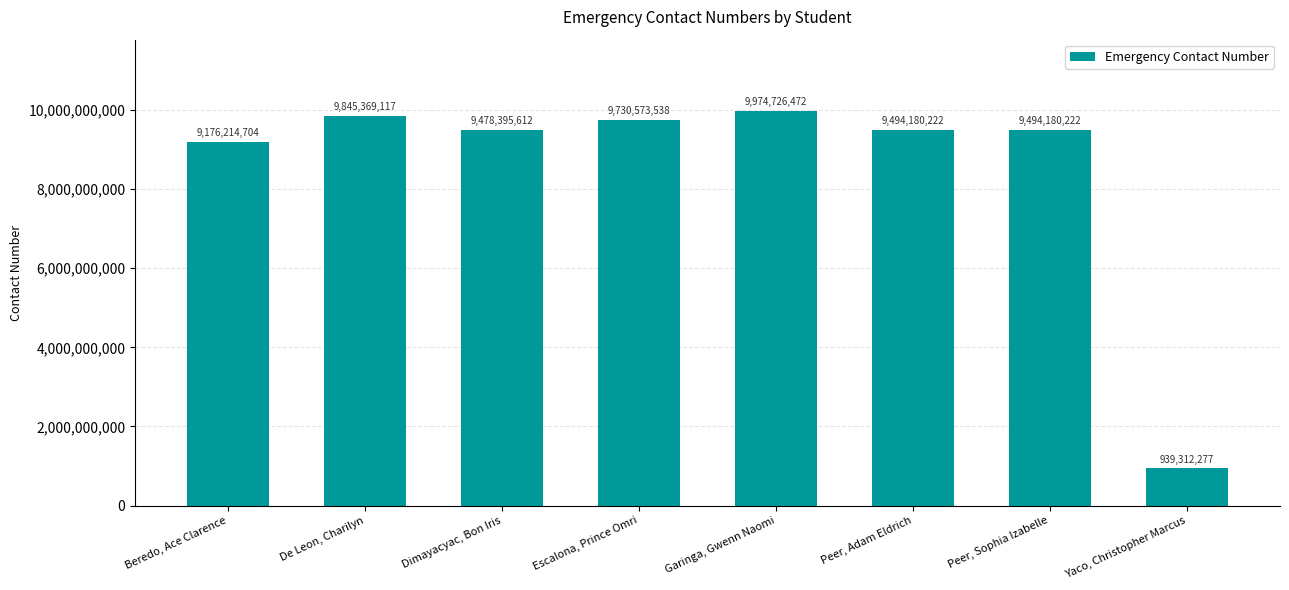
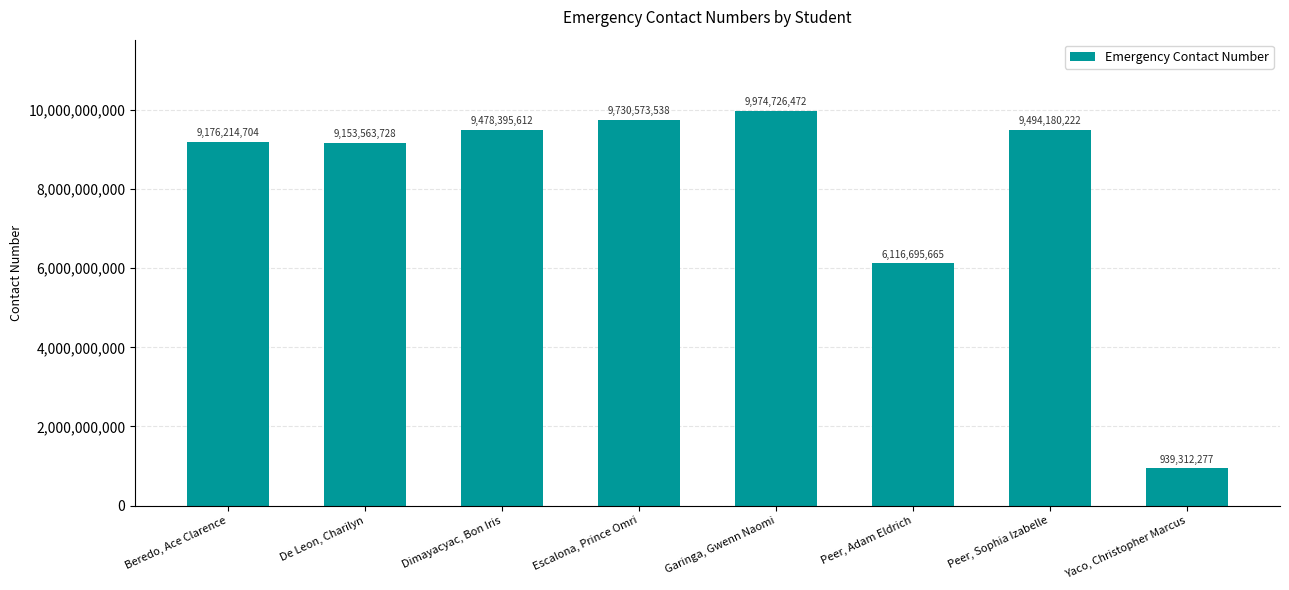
De Leon, Charilyn: 9,845,369,117 -> 9,153,563,728
Peer, Adam Eldrich: 9,494,180,222 -> 6,116,695,665
